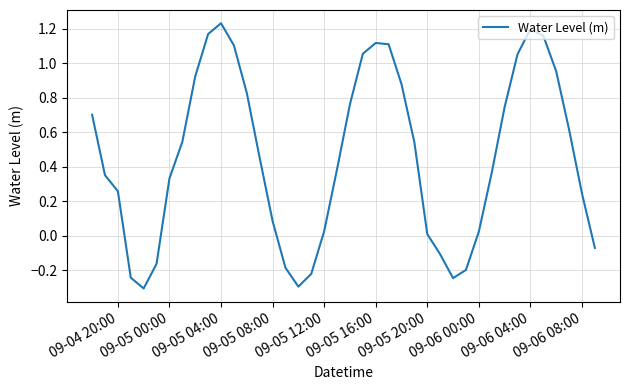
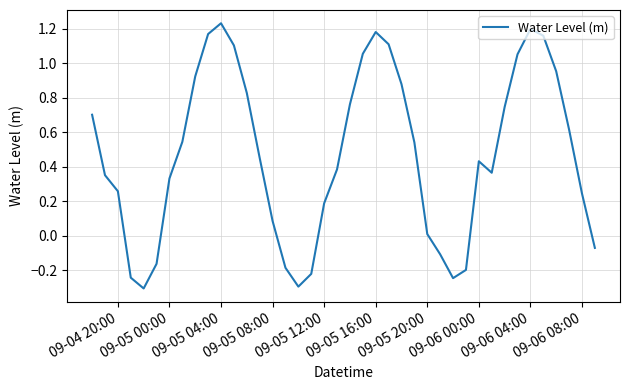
09-05 12:00: 0.03 -> 0.19
09-05 16:00: 1.12 -> 1.18
09-06 00:00: 0.02 -> 0.43
